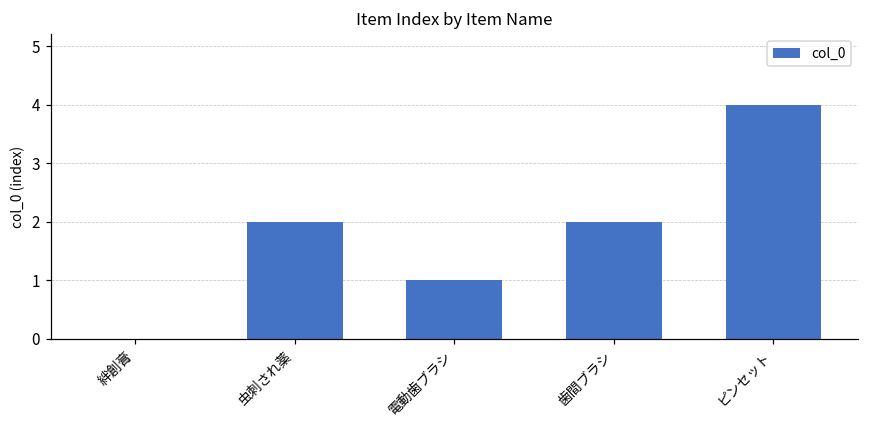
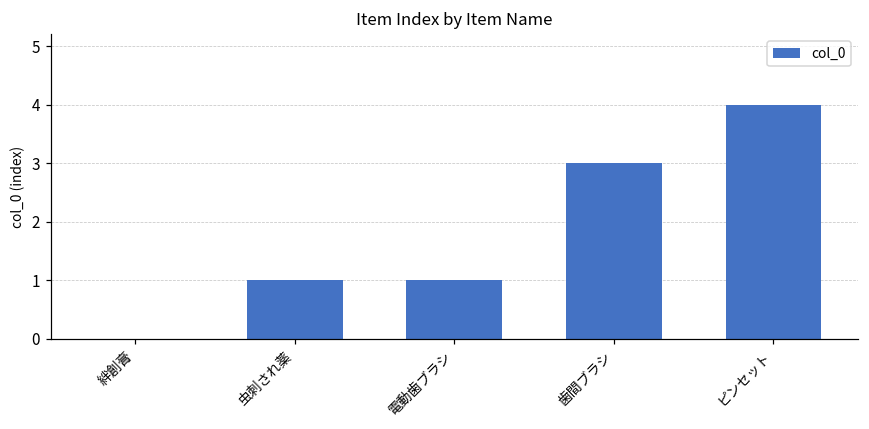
虫刺され薬: 2 -> 1
歯間ブラシ: 2 -> 3
